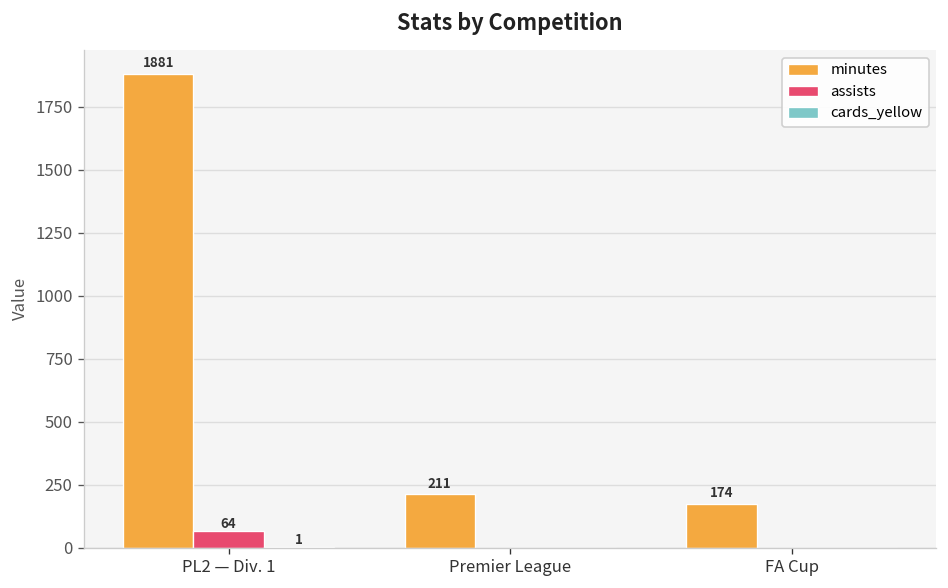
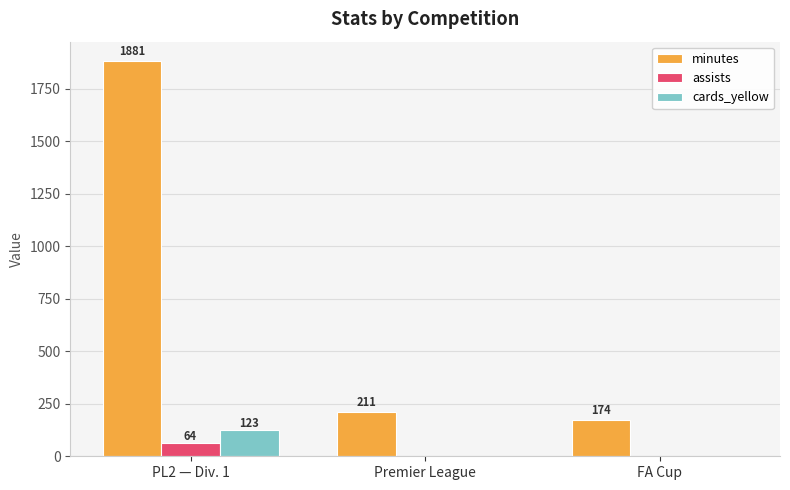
cards_yellow, PL2 — Div. 1: 1 -> 123
